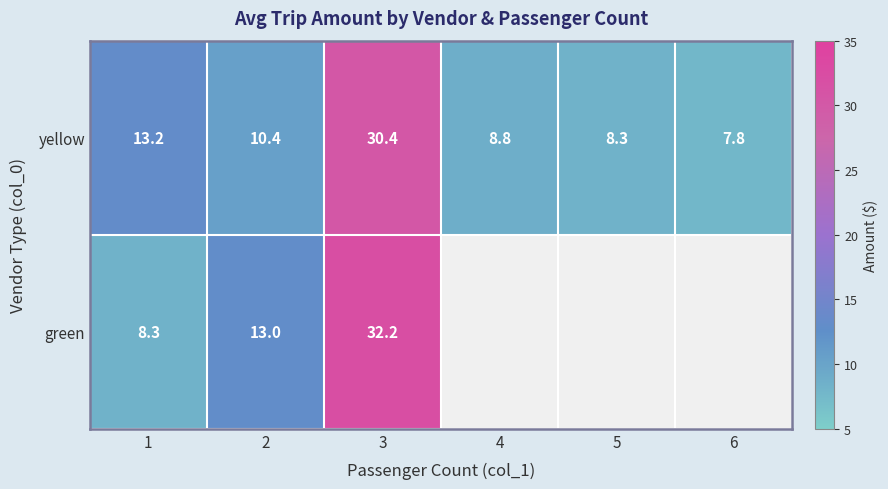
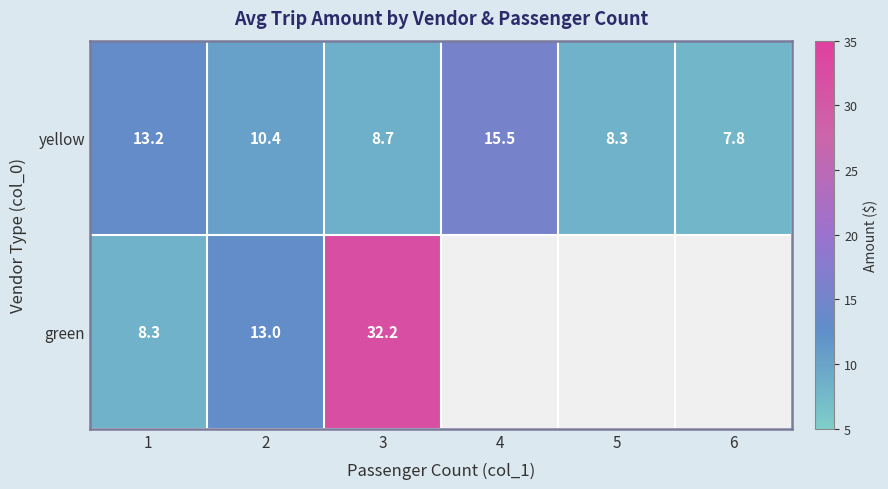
yellow, 3: 30.4 -> 8.7
yellow, 4: 8.8 -> 15.5
